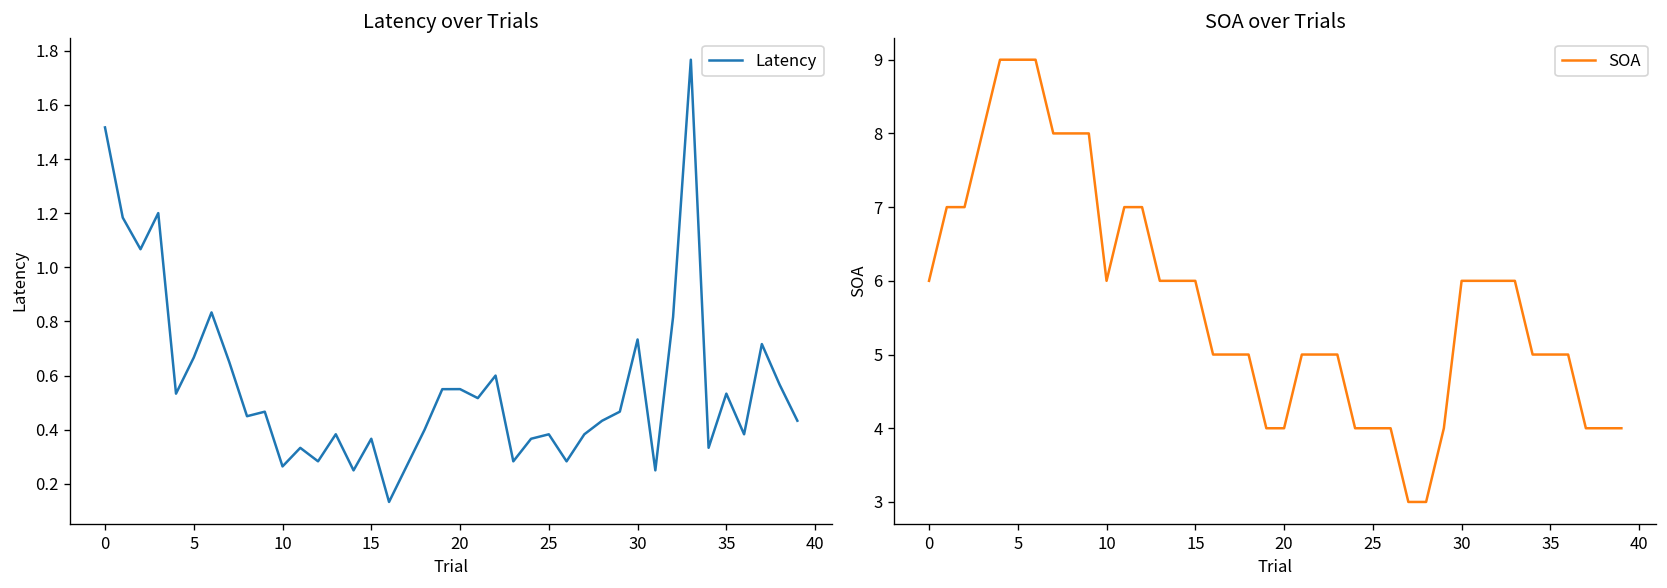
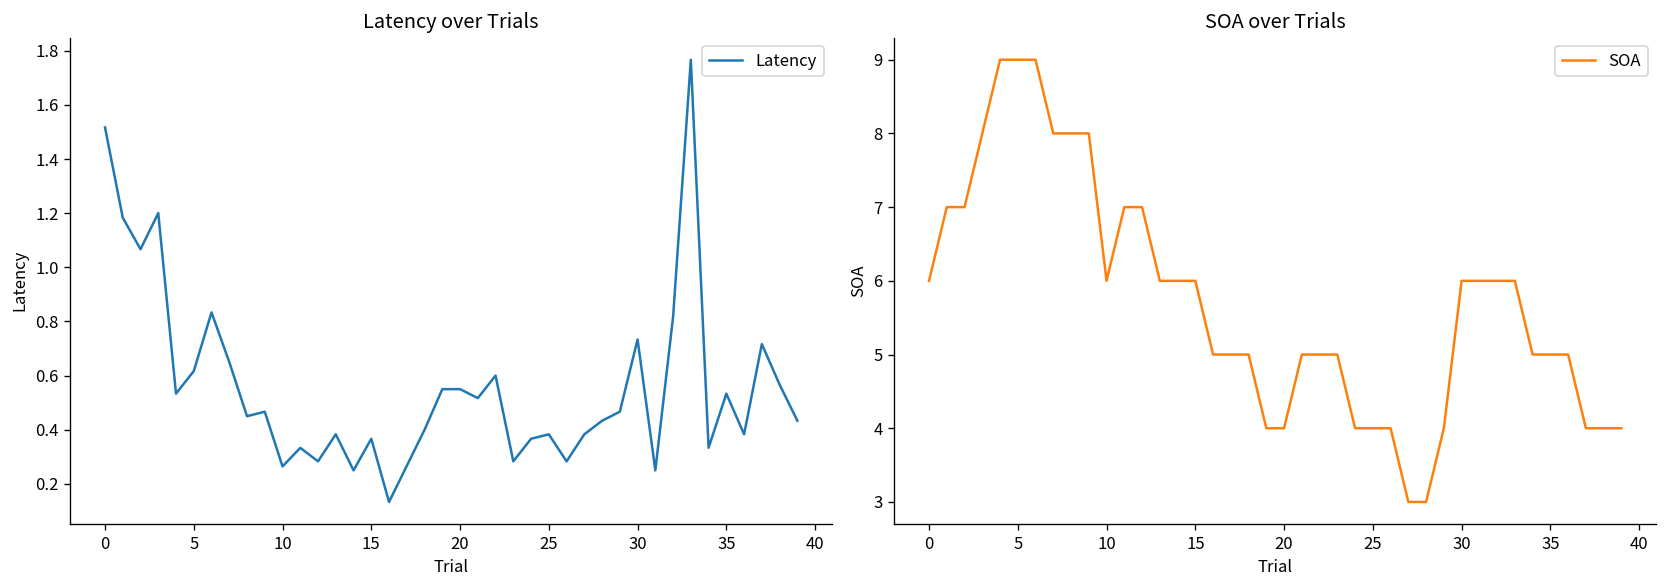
Latency over Trials, 5: 0.67 -> 0.62
